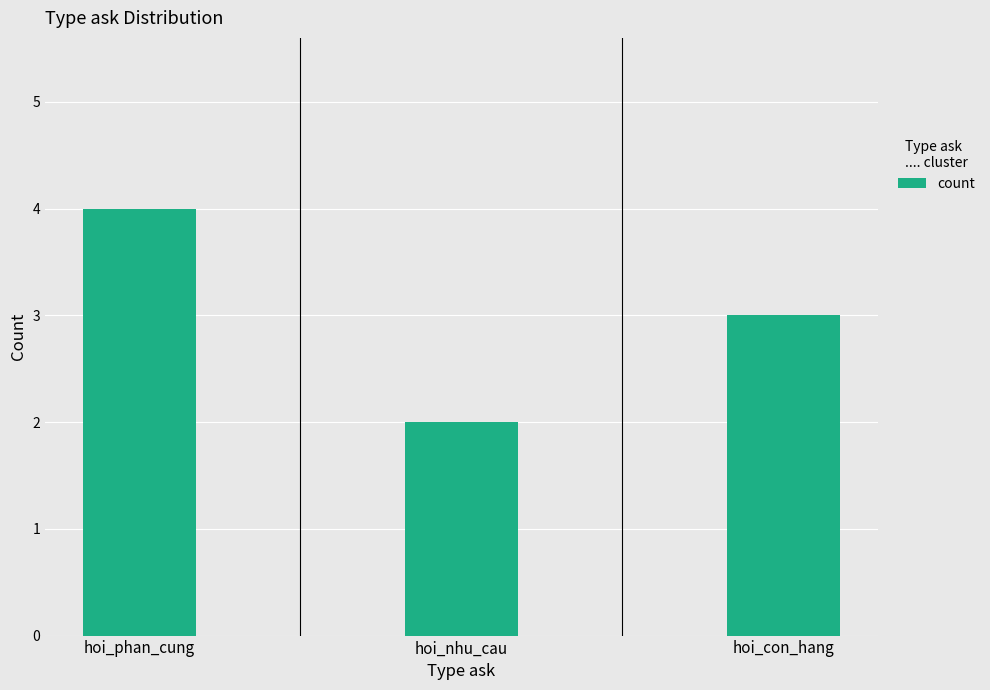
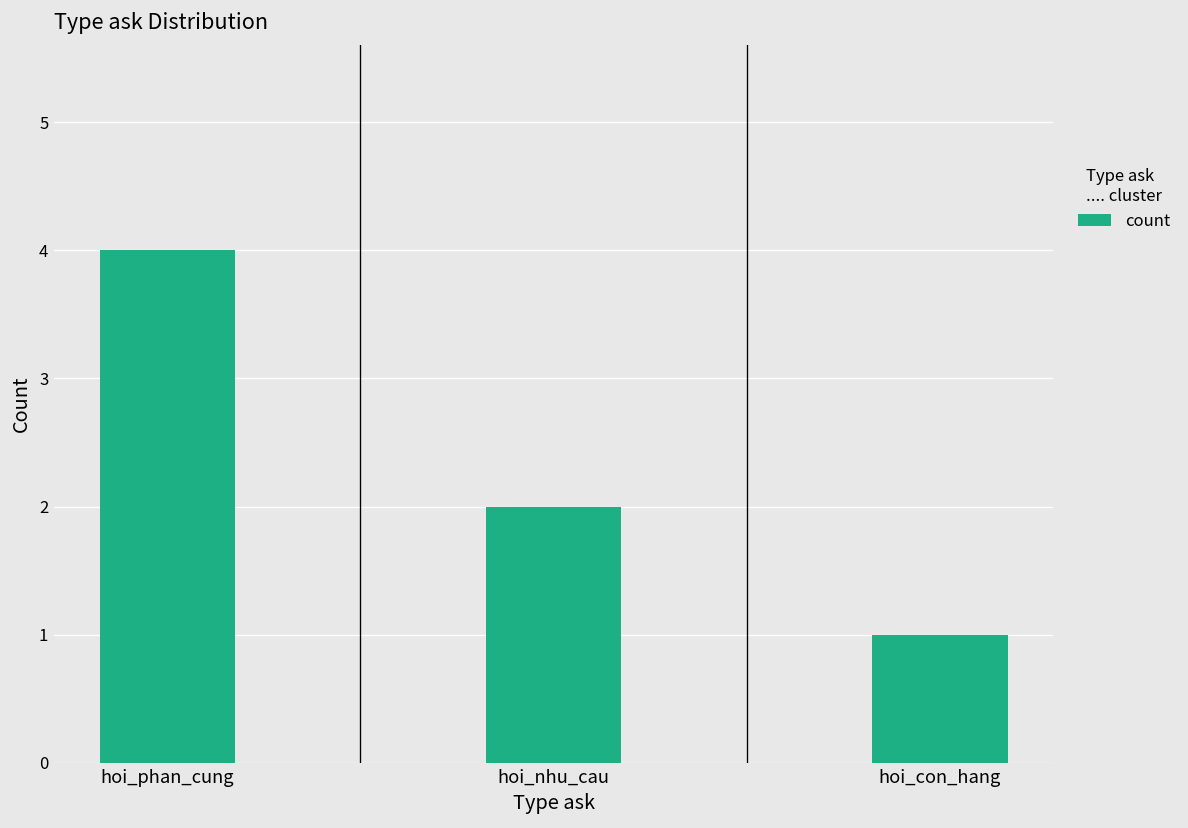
hoi_con_hang: 3 -> 1
